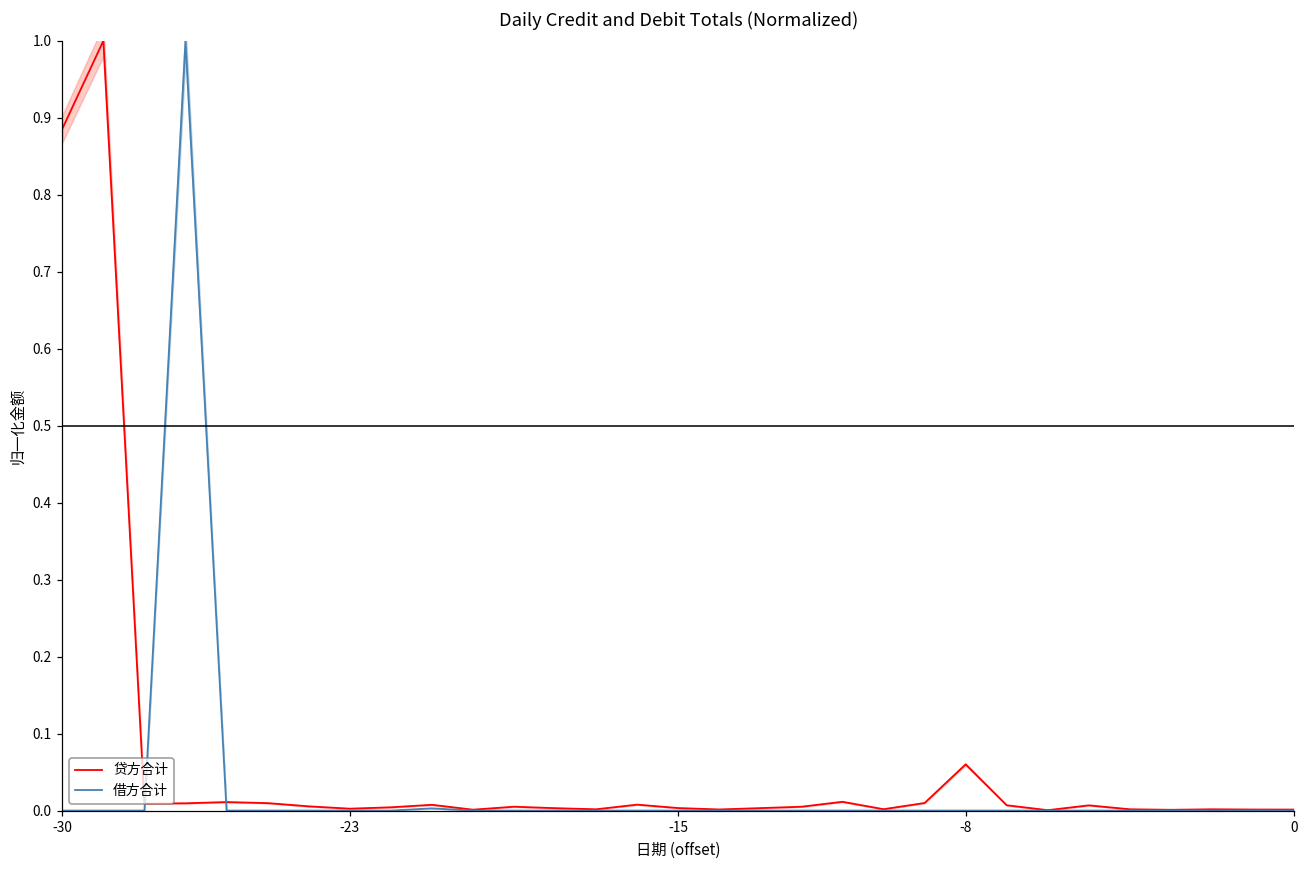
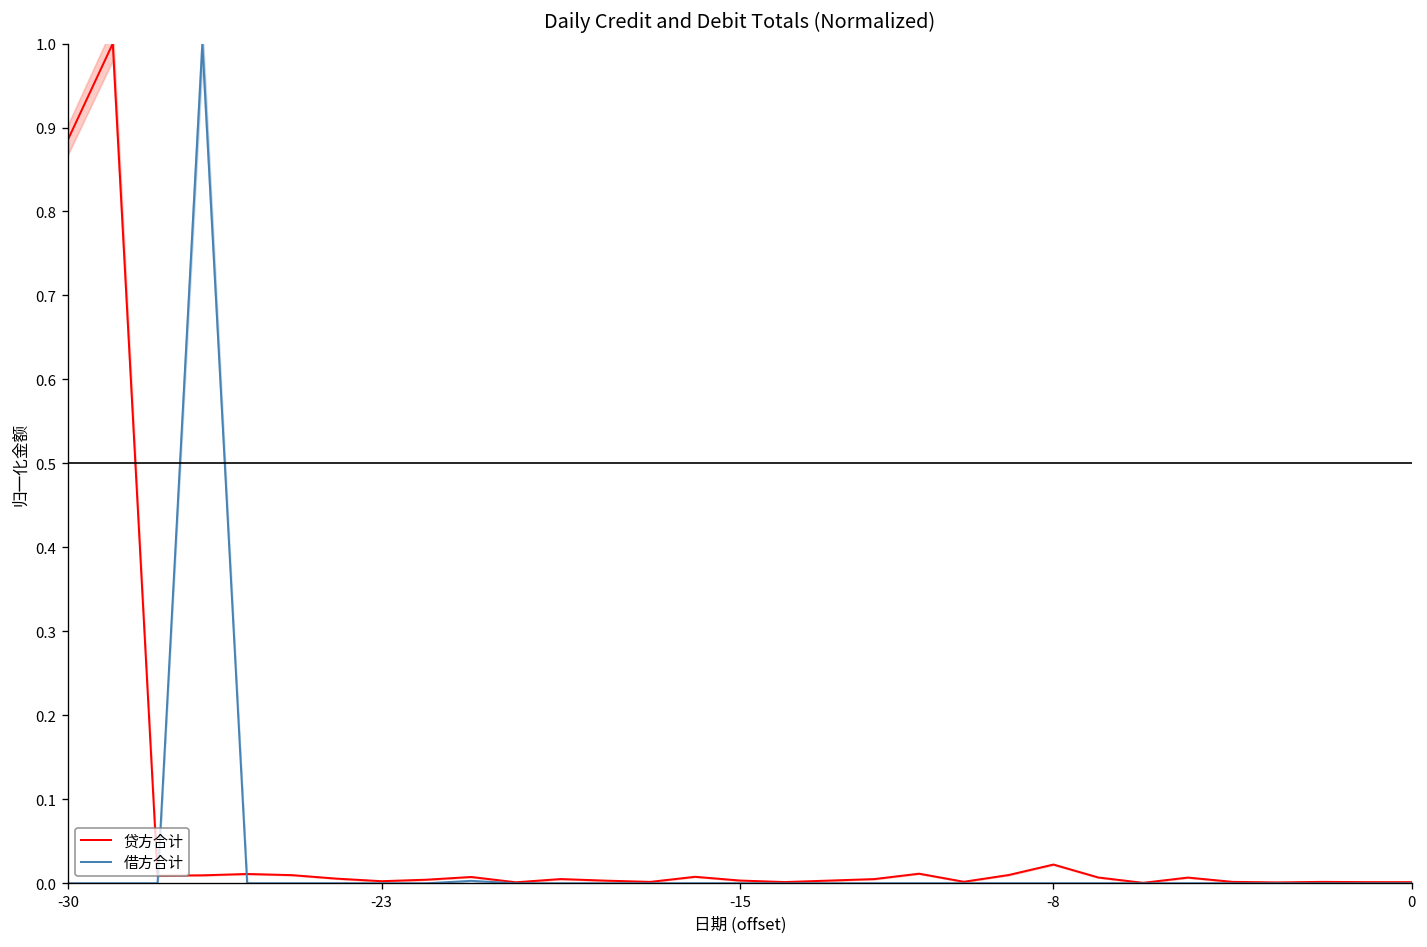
贷方合计, -8: 0.06 -> 0.02
